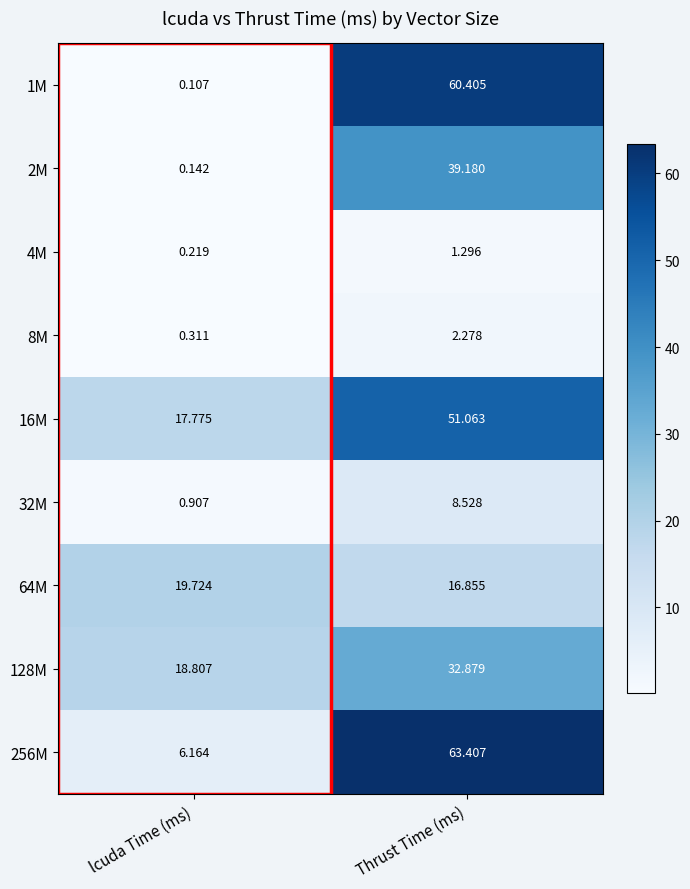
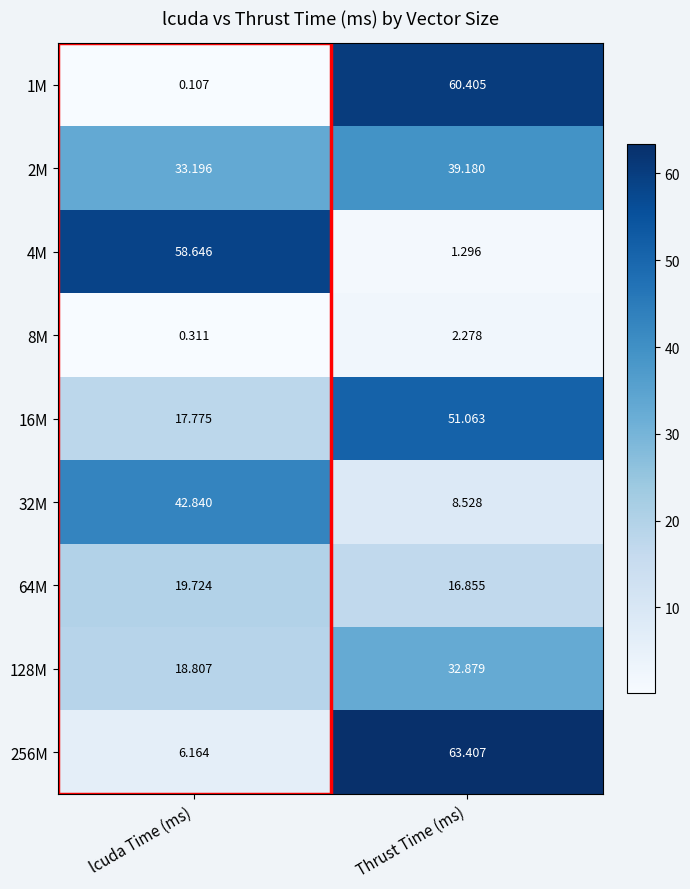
2M, lcuda Time (ms): 0.142 -> 33.196
4M, lcuda Time (ms): 0.219 -> 58.646
32M, lcuda Time (ms): 0.907 -> 42.840
